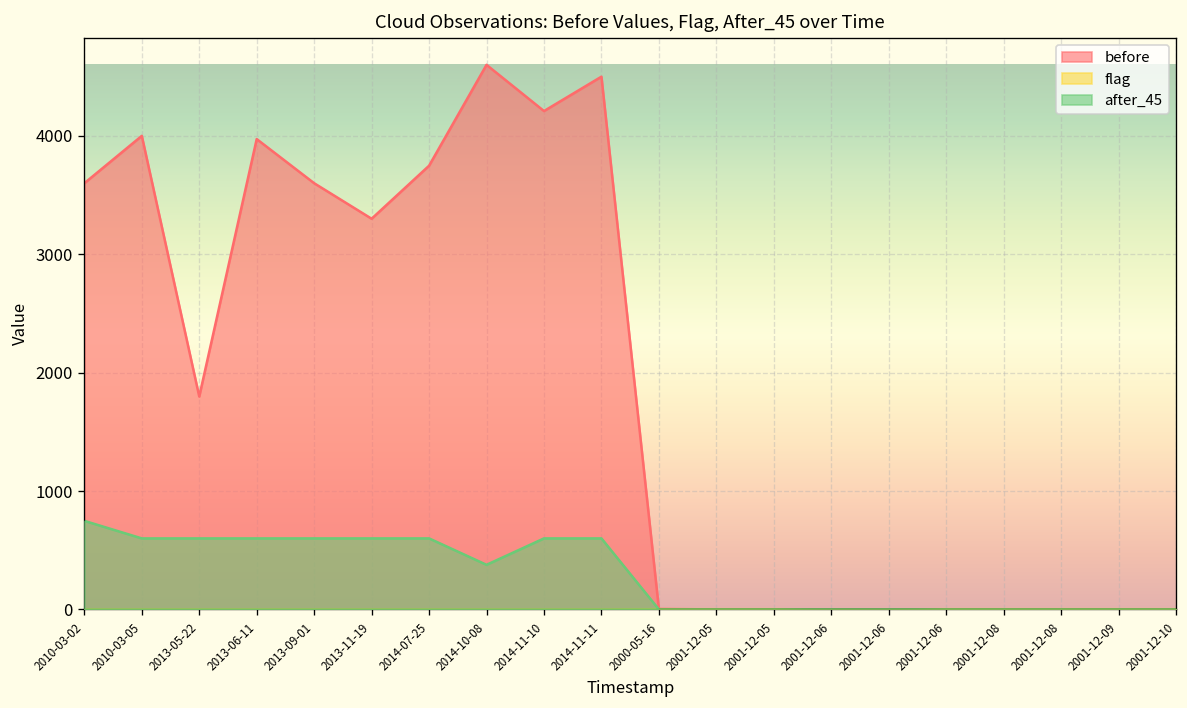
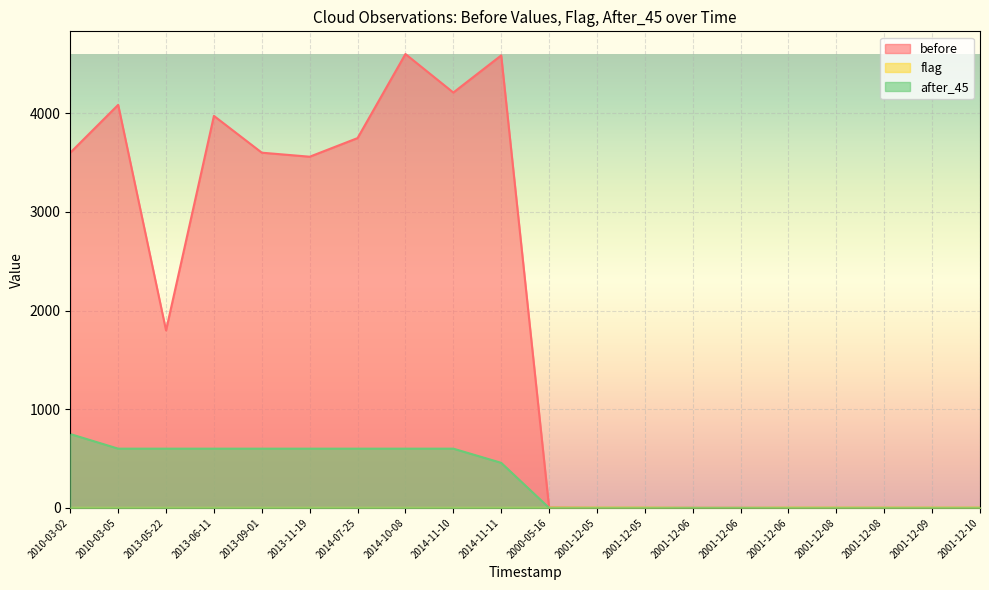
before, 2010-03-05: 4000 -> 4100
before, 2013-11-19: 3300 -> 3600
after_45, 2014-10-08: 400 -> 600
before, 2014-11-11: 4500 -> 4600
after_45, 2014-11-11: 600 -> 500
